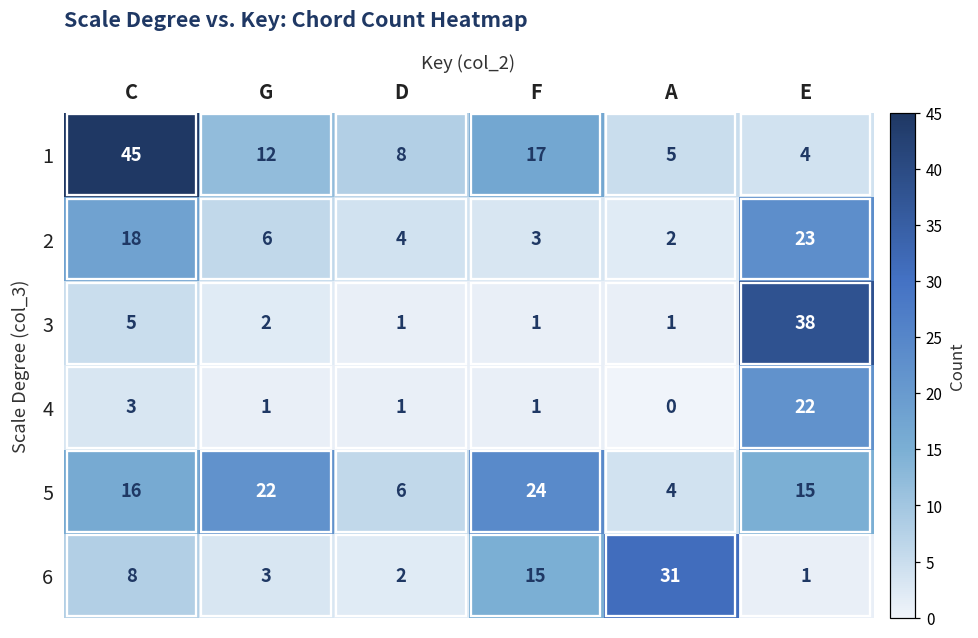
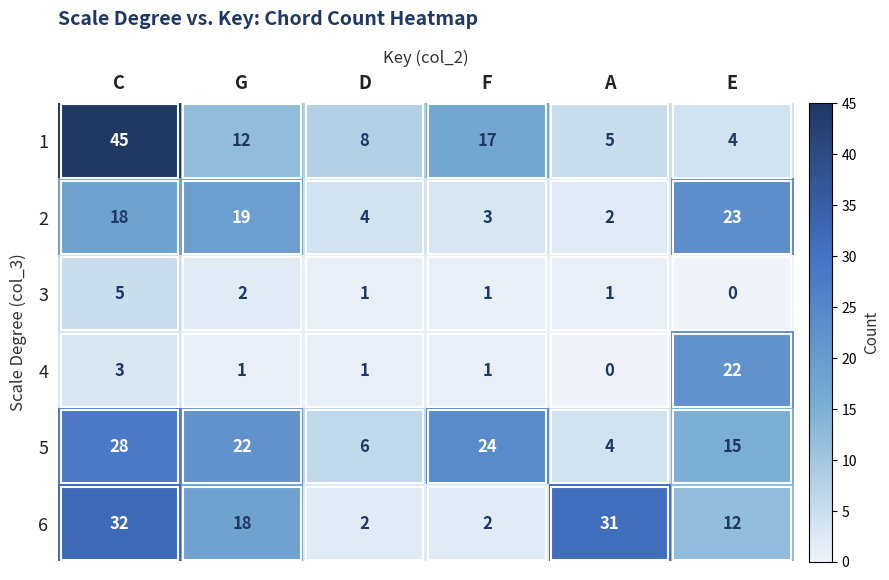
2, G: 6 -> 19
3, E: 38 -> 0
5, C: 16 -> 28
6, C: 8 -> 32
6, G: 3 -> 18
6, F: 15 -> 2
6, E: 1 -> 12
